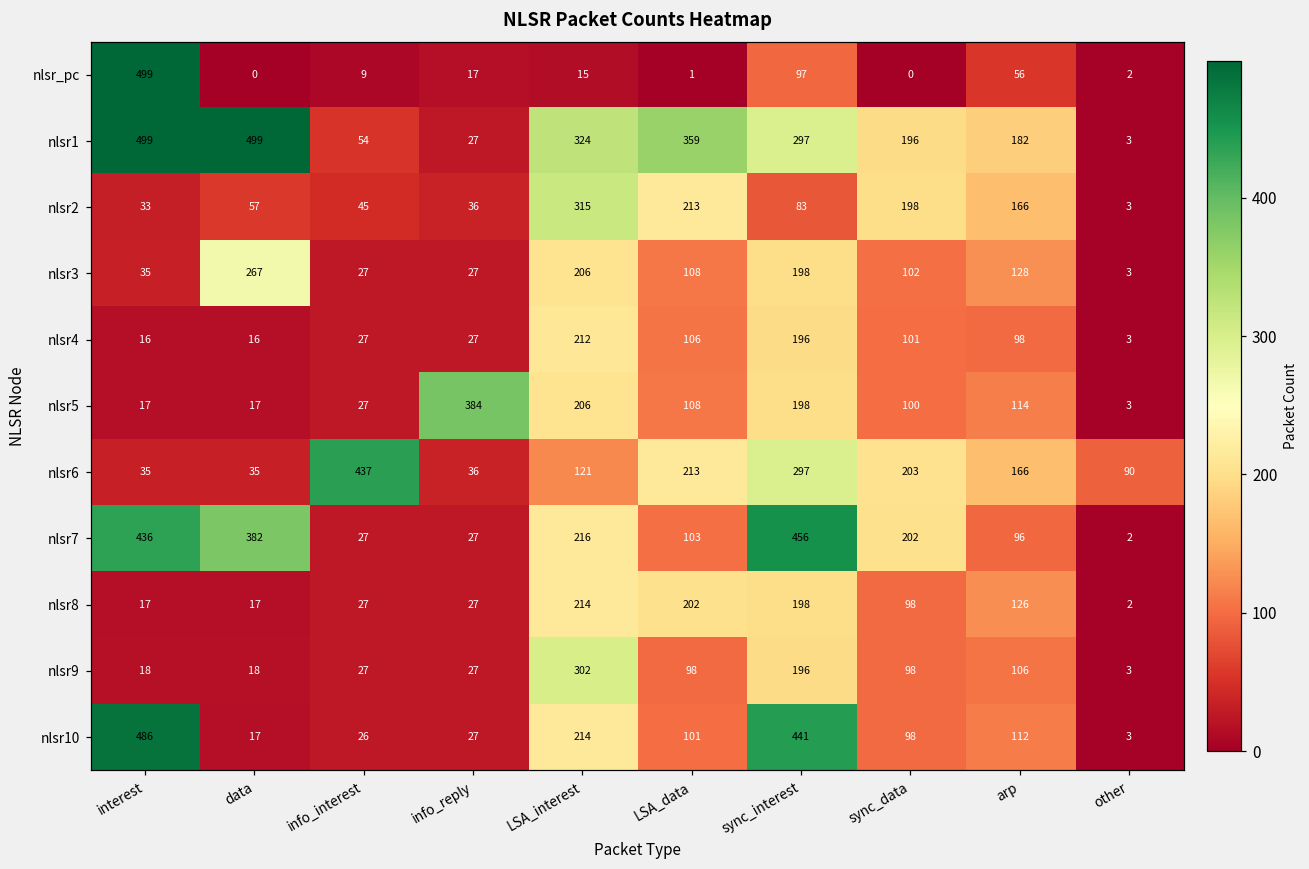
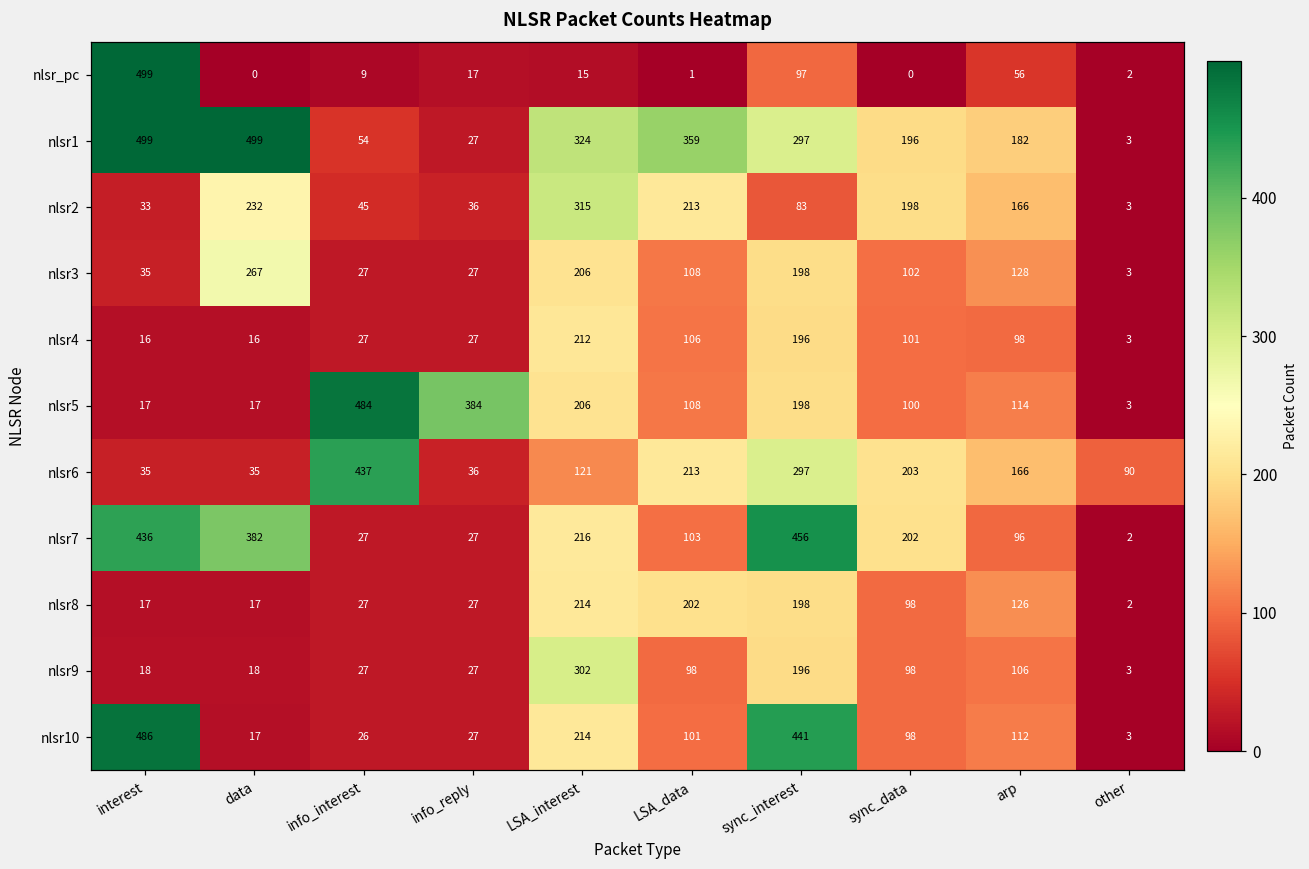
nlsr2, data: 57 -> 232
nlsr5, info_interest: 27 -> 484
